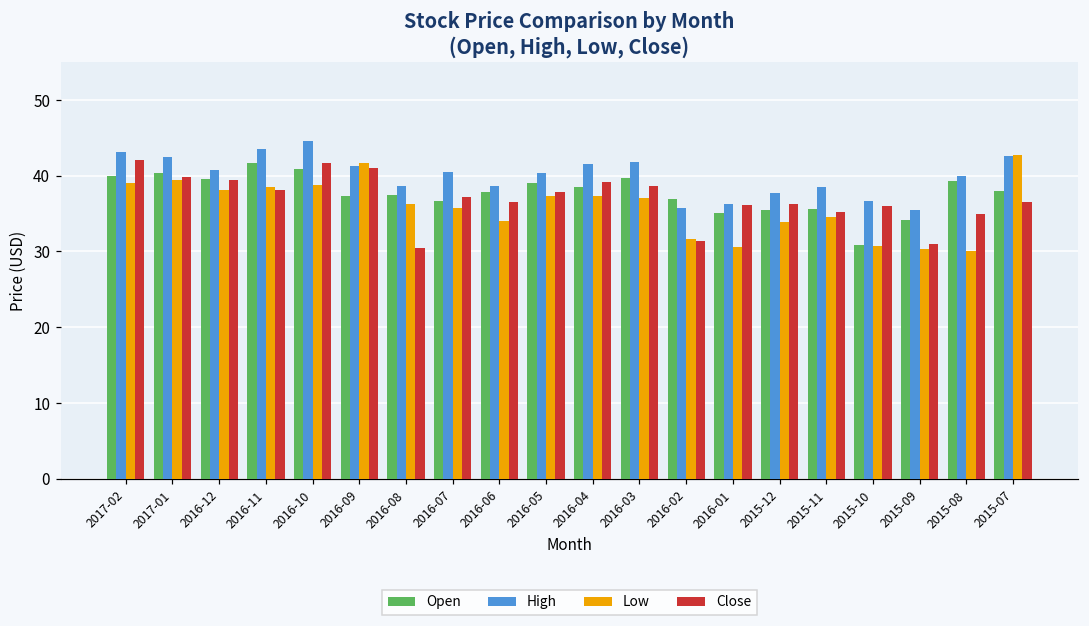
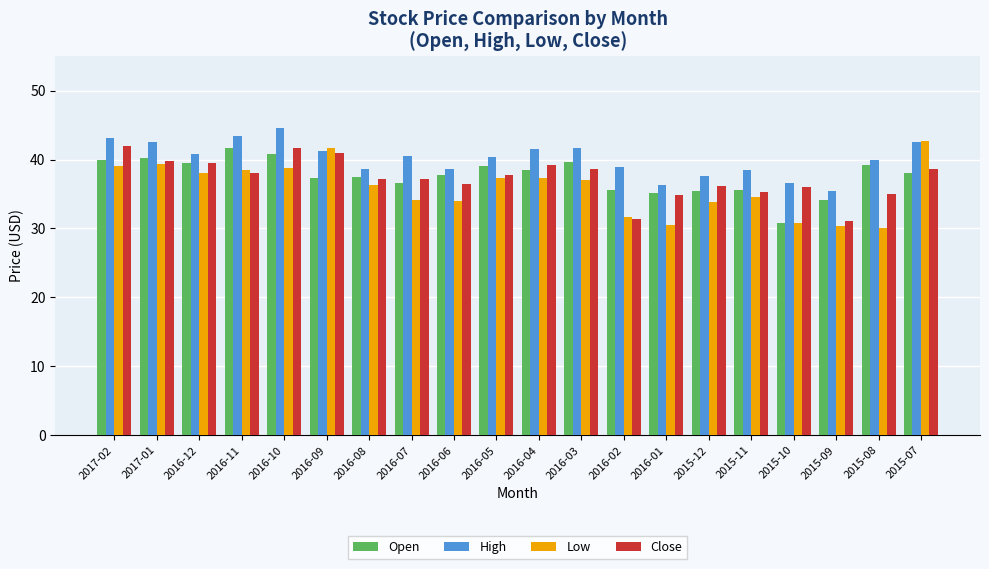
Close, 2016-08: 30 -> 37
Low, 2016-07: 36 -> 34
Open, 2016-02: 37 -> 36
High, 2016-02: 36 -> 39
Close, 2016-01: 36 -> 35
Close, 2015-07: 37 -> 39
